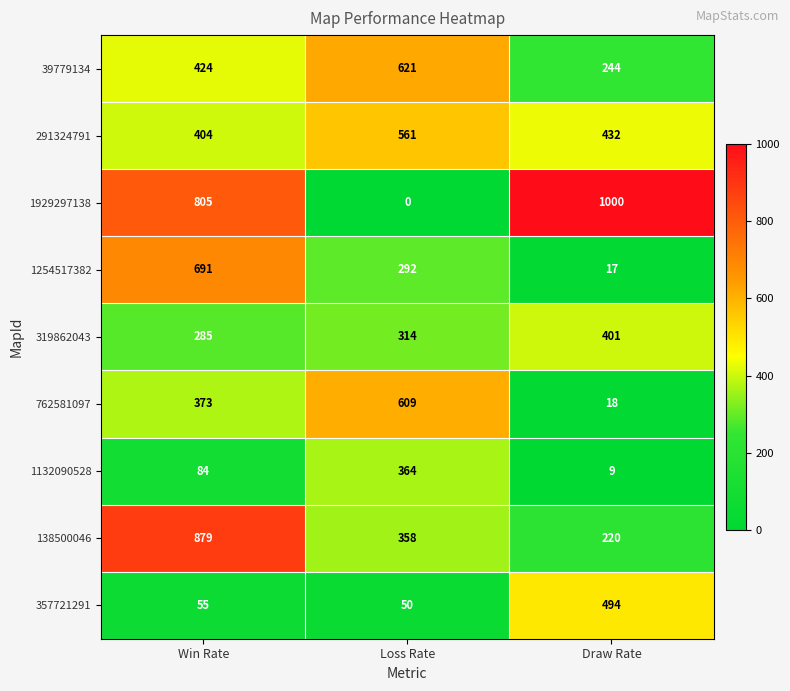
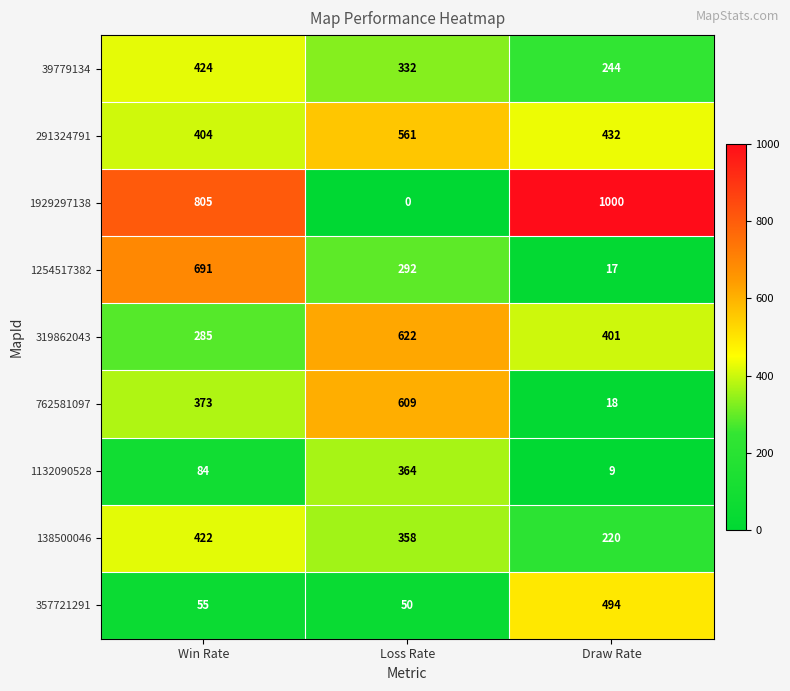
39779134, Loss Rate: 621 -> 332
319862043, Loss Rate: 314 -> 622
138500046, Win Rate: 879 -> 422
